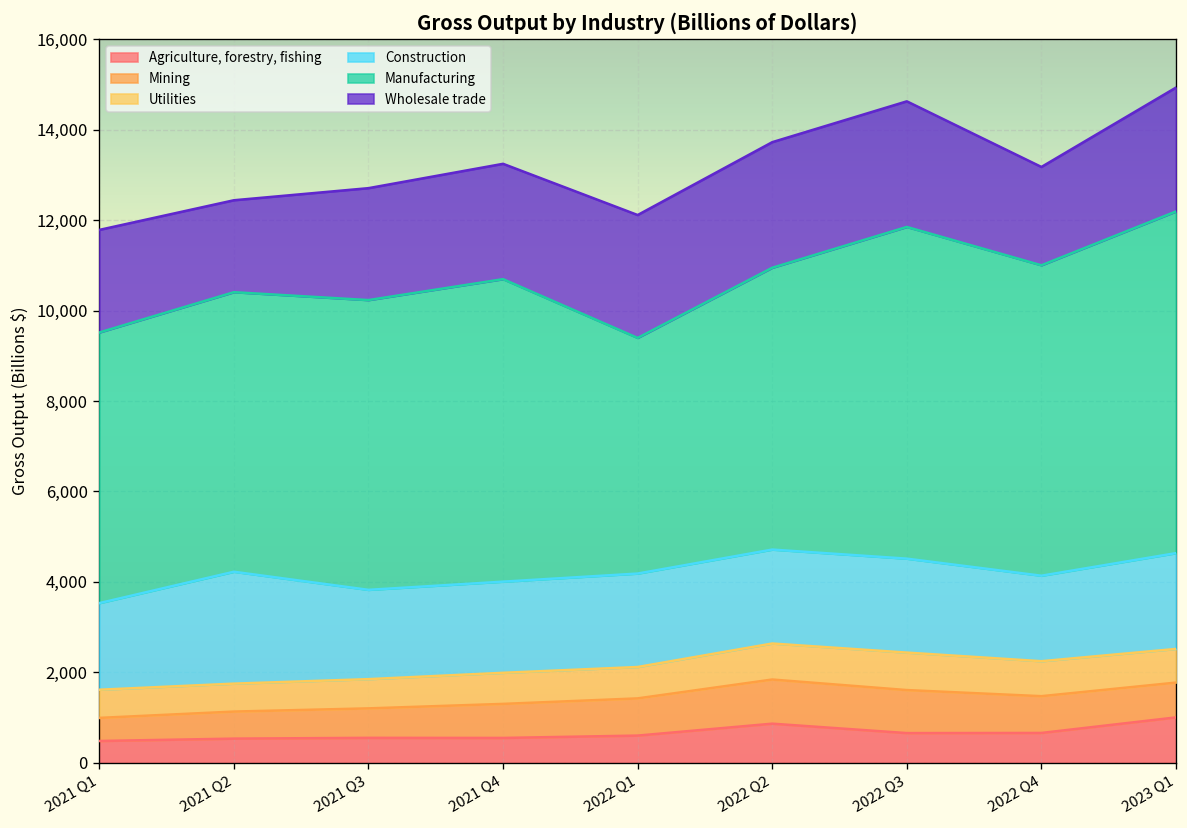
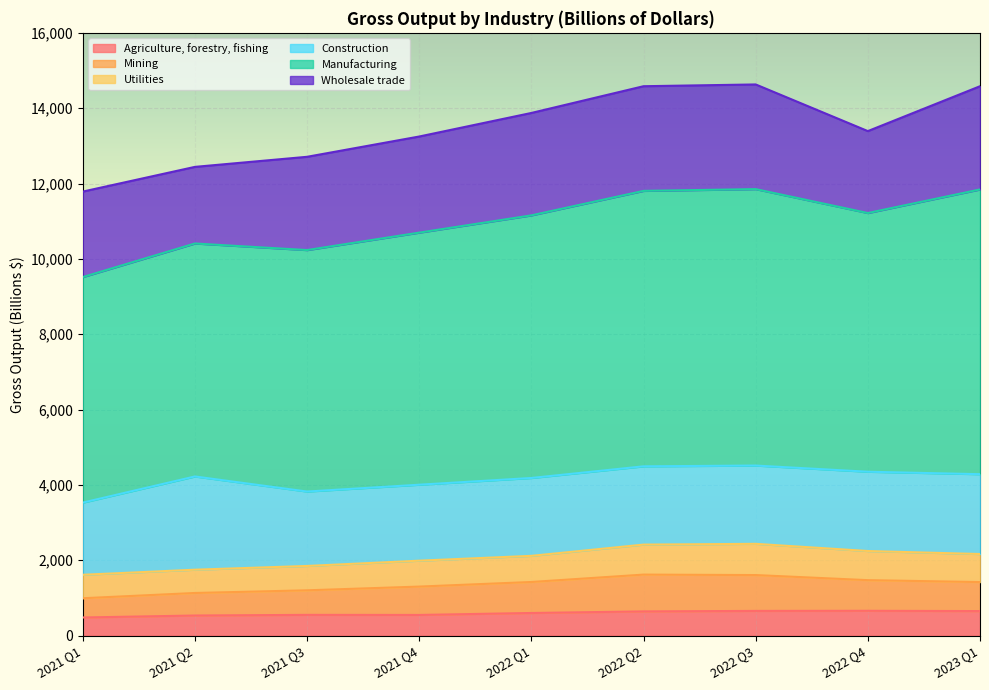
Manufacturing, 2022 Q1: 5,200 -> 7,000
Agriculture, forestry, fishing, 2022 Q2: 900 -> 600
Manufacturing, 2022 Q2: 6,200 -> 7,300
Construction, 2022 Q4: 1,900 -> 2,100
Agriculture, forestry, fishing, 2023 Q1: 1,000 -> 600
